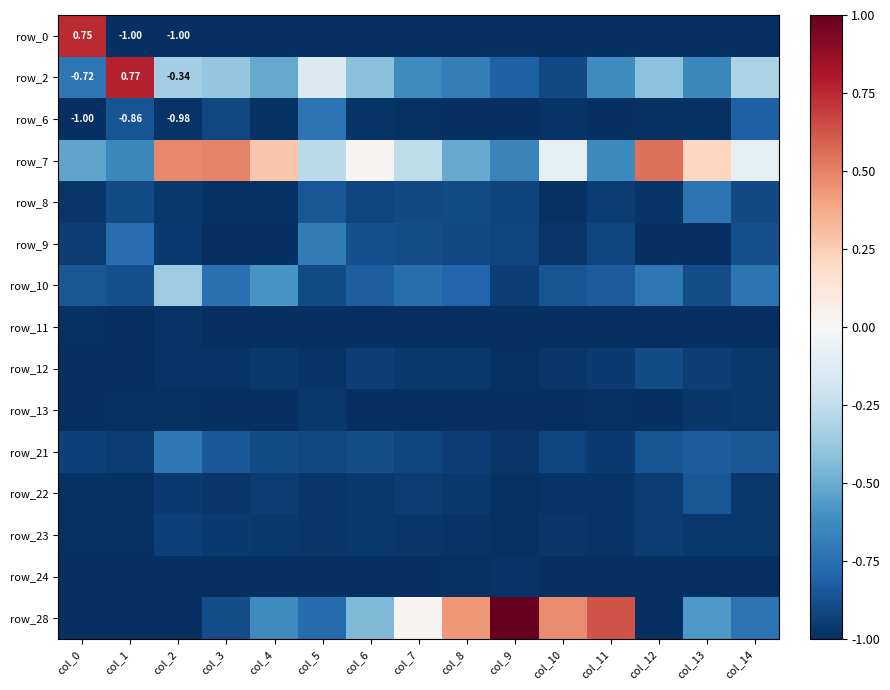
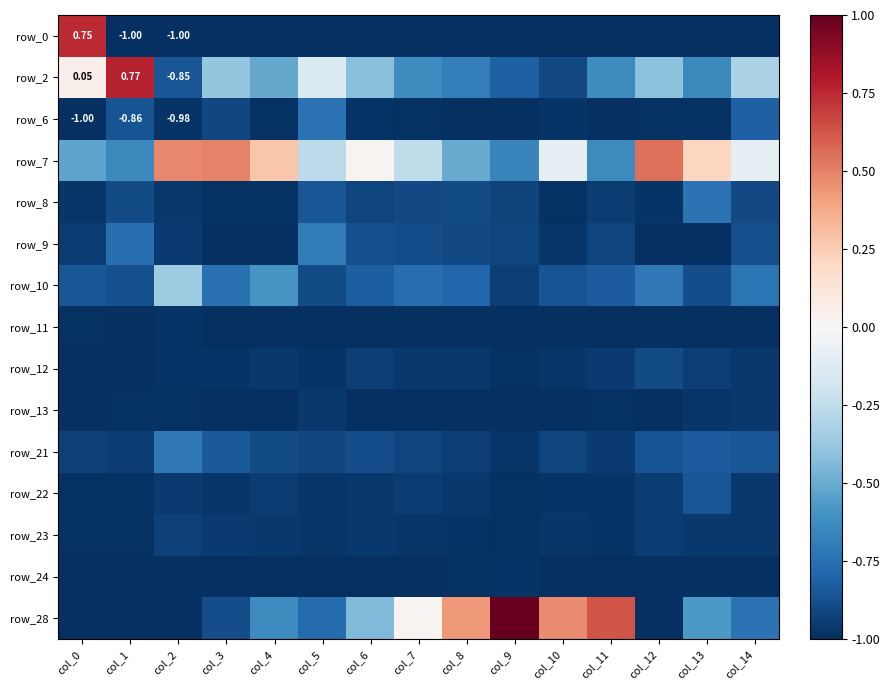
row_2, col_0: -0.72 -> 0.05
row_2, col_2: -0.34 -> -0.85
